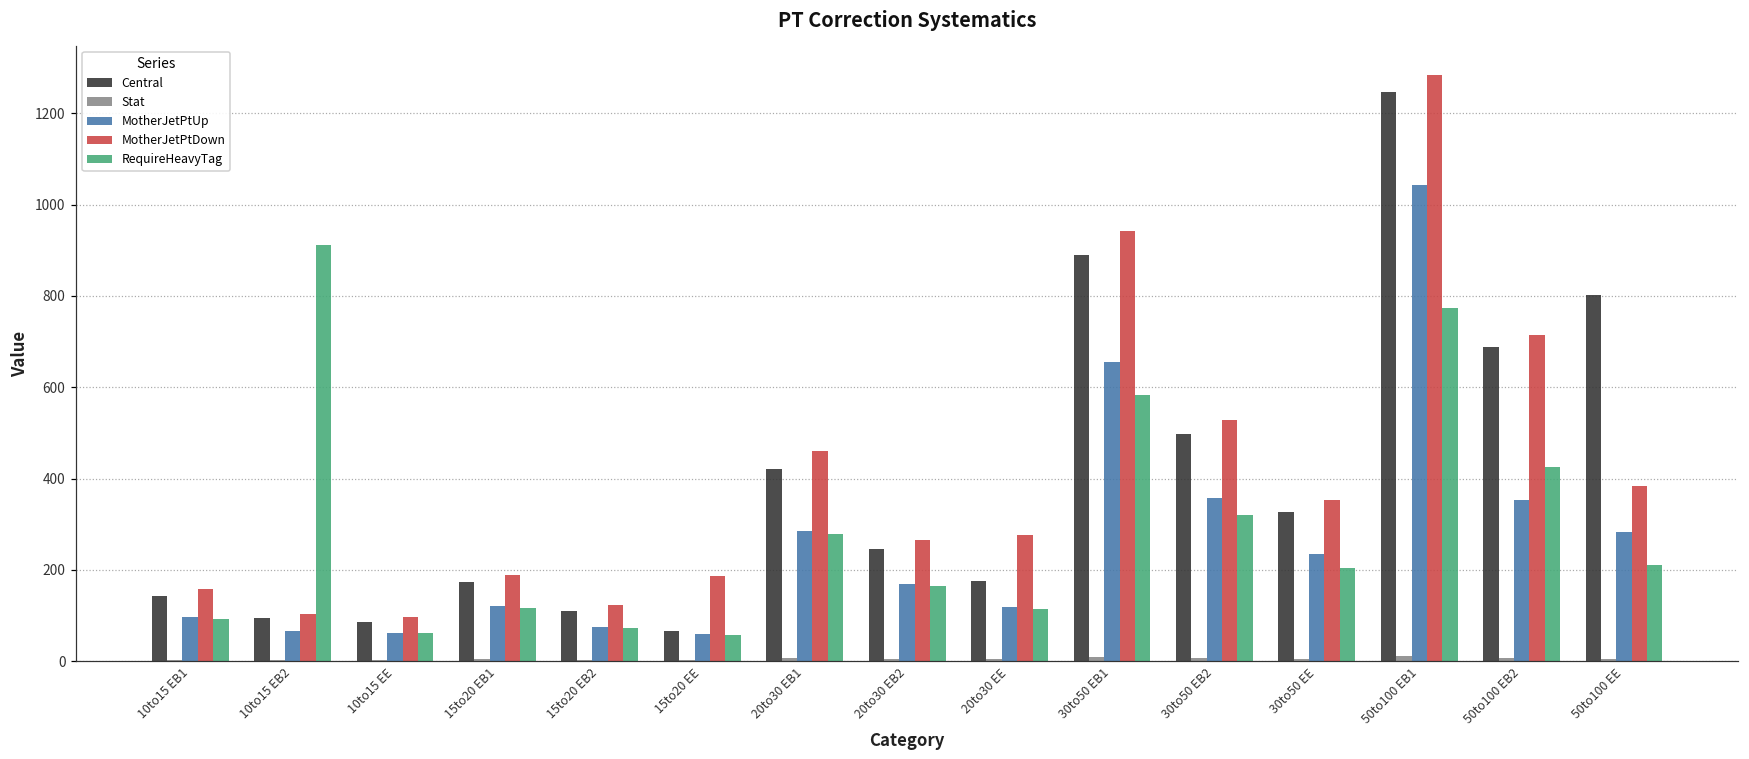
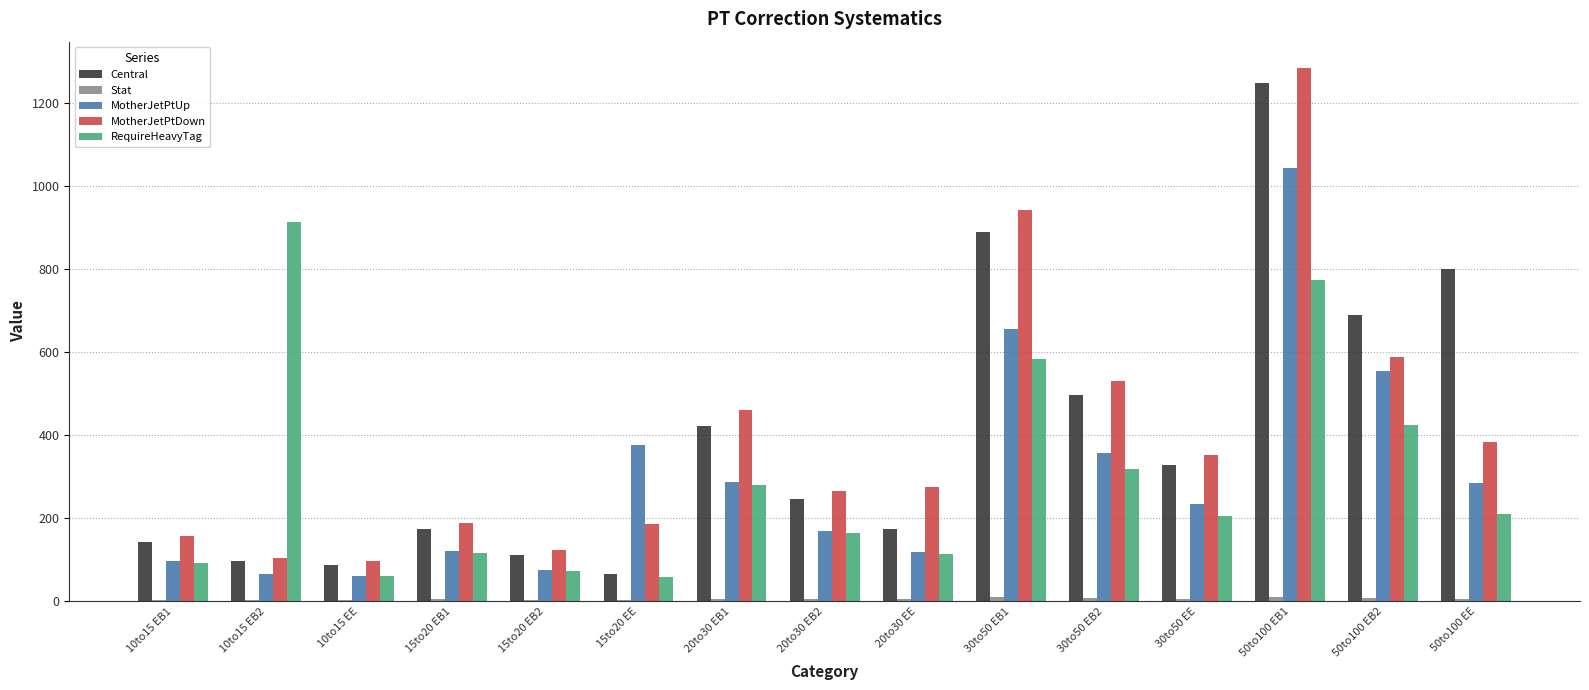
MotherJetPtUp, 15to20 EE: 60 -> 380
MotherJetPtUp, 50to100 EB2: 350 -> 550
MotherJetPtDown, 50to100 EB2: 710 -> 590
